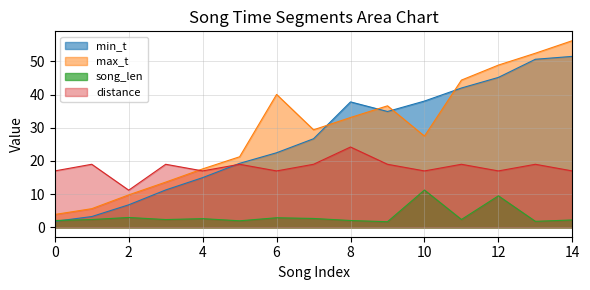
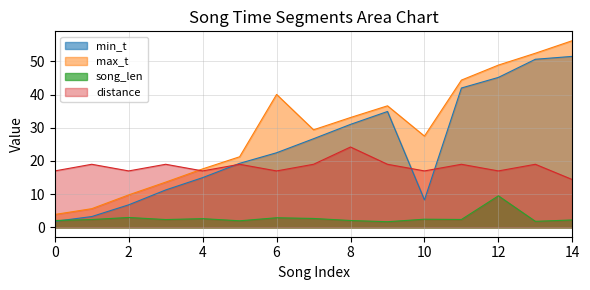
distance, 2: 11 -> 17
min_t, 8: 38 -> 31
min_t, 10: 38 -> 8
song_len, 10: 11 -> 2
distance, 14: 17 -> 14
